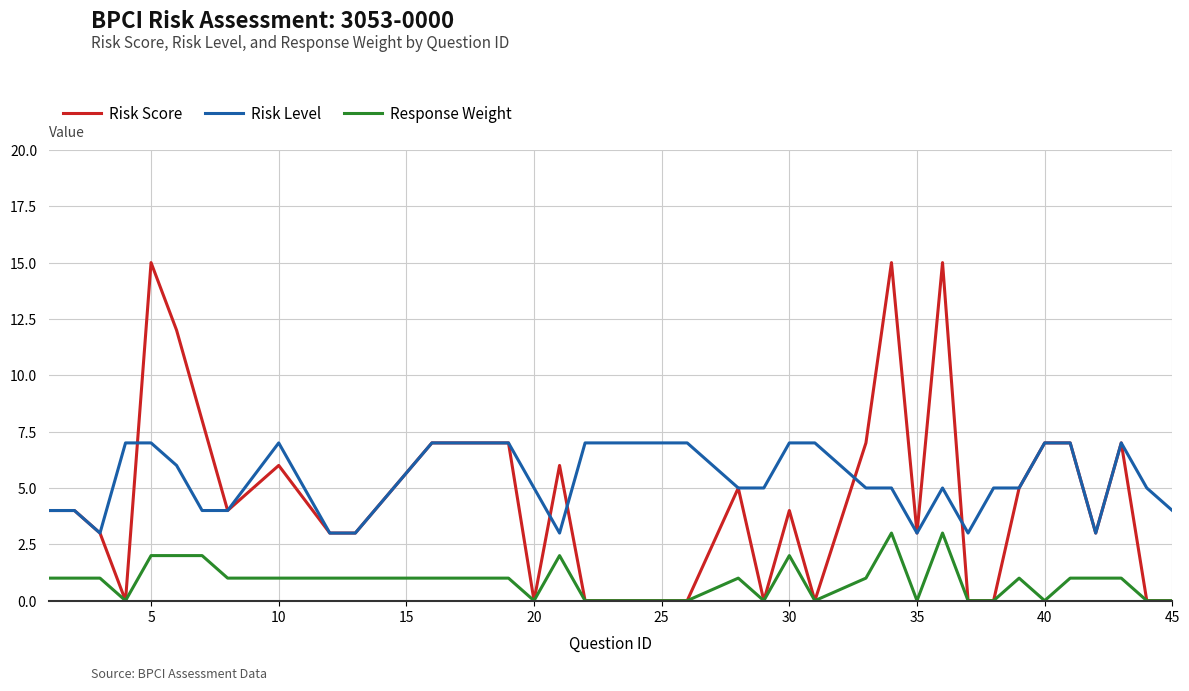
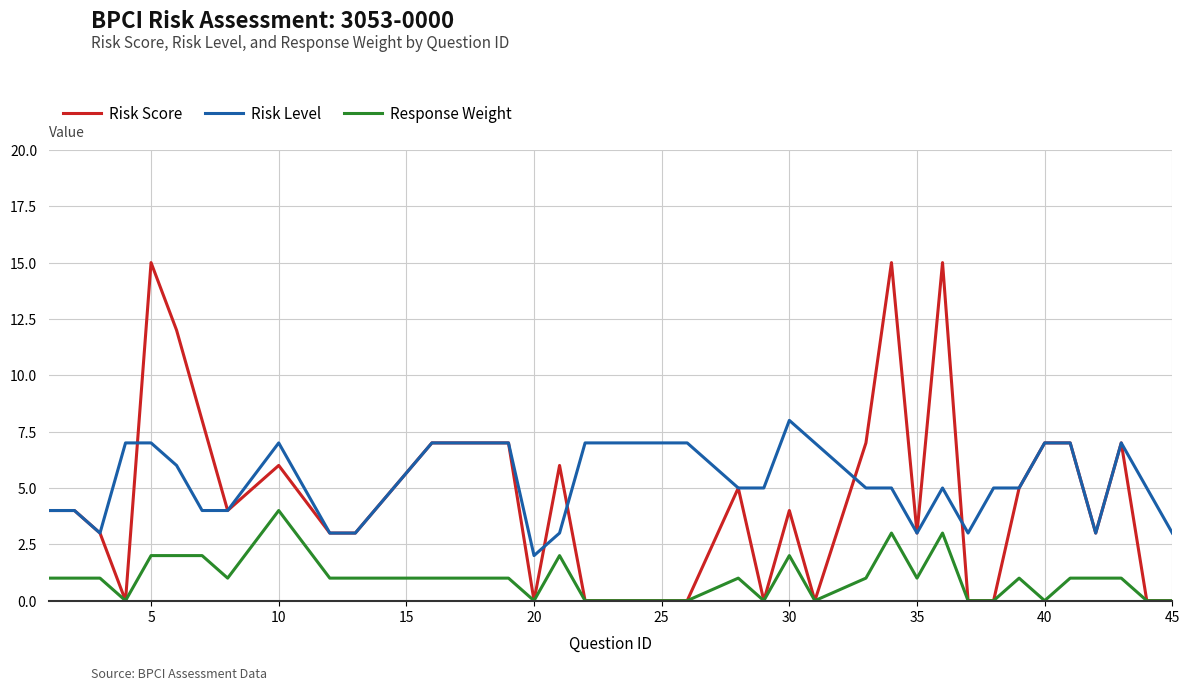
Response Weight, 10: 1 -> 4
Risk Level, 20: 5 -> 2
Risk Level, 30: 7 -> 8
Response Weight, 35: 0 -> 1
Risk Level, 45: 4 -> 3
